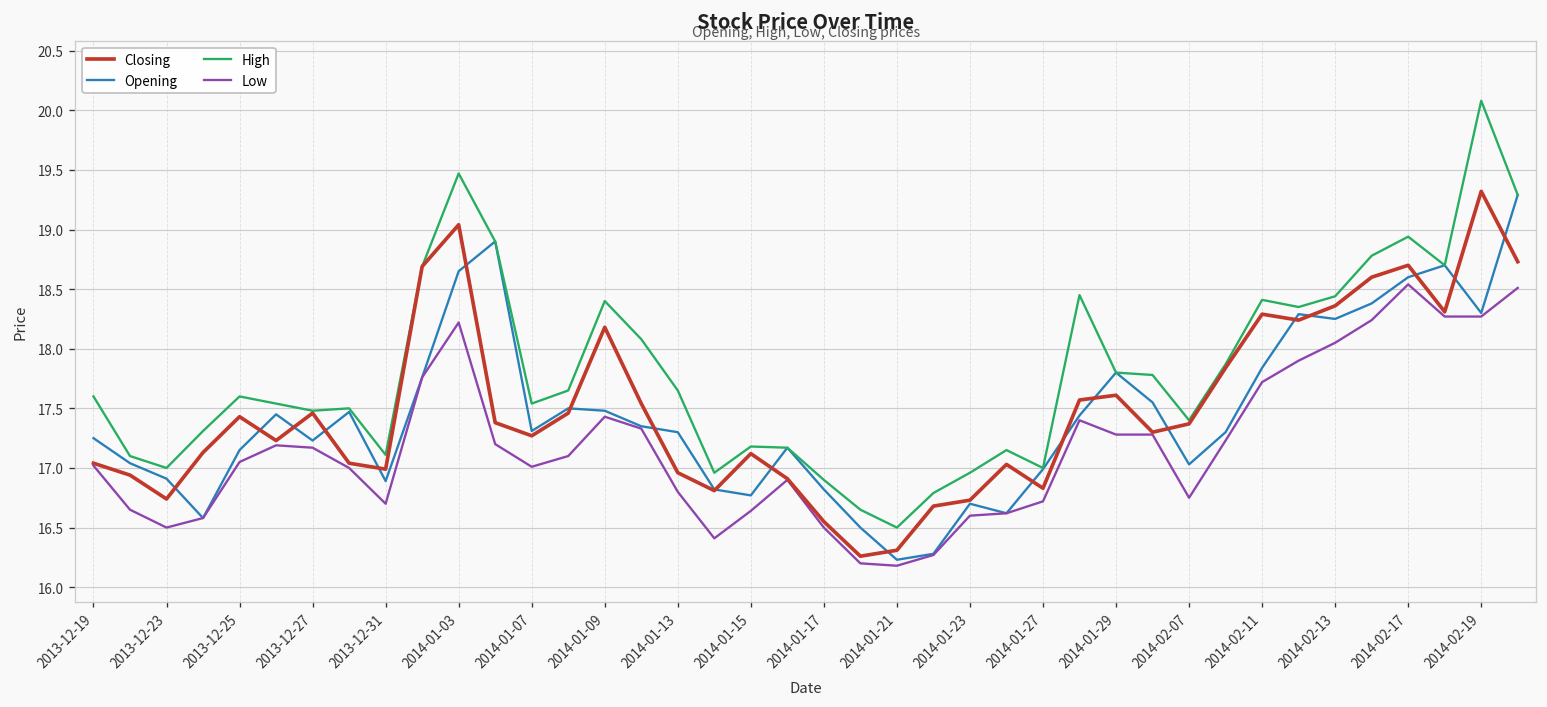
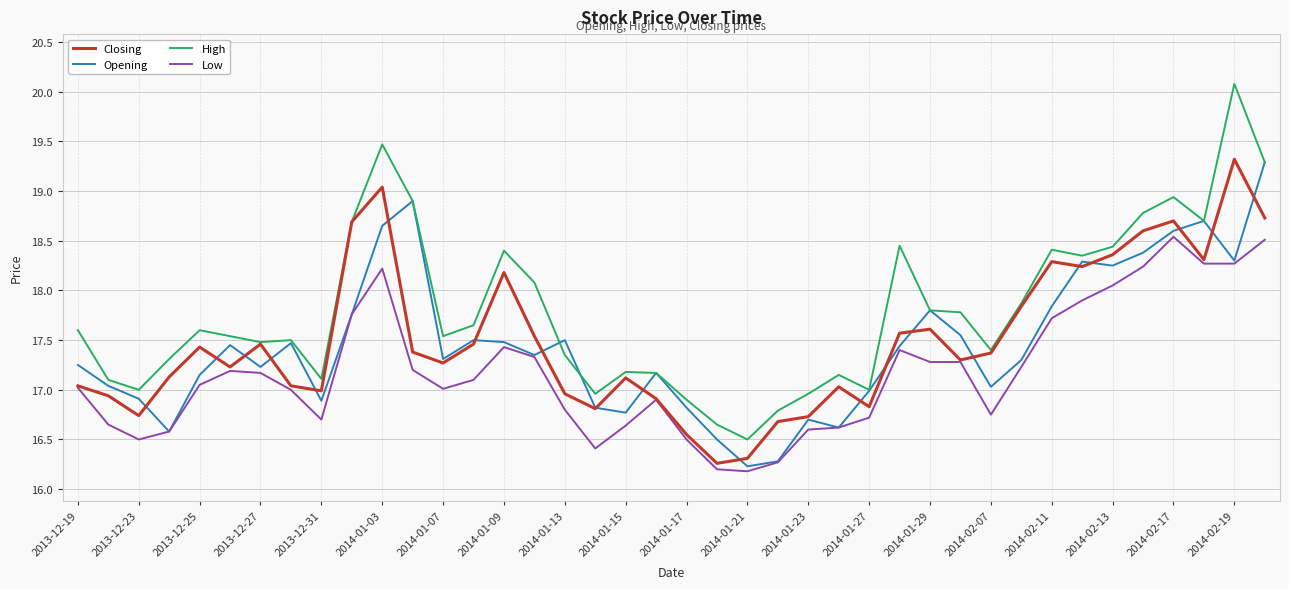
Opening, 2014-01-13: 17.3 -> 17.5
High, 2014-01-13: 17.7 -> 17.4
